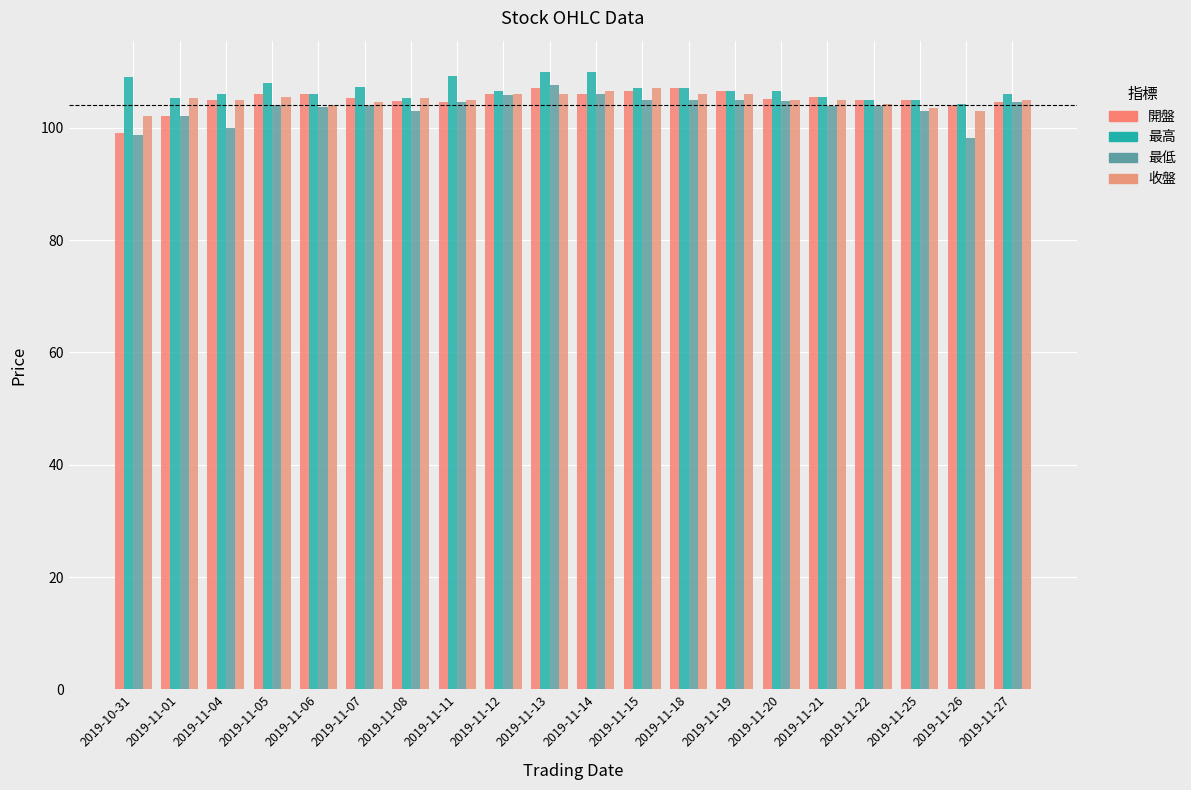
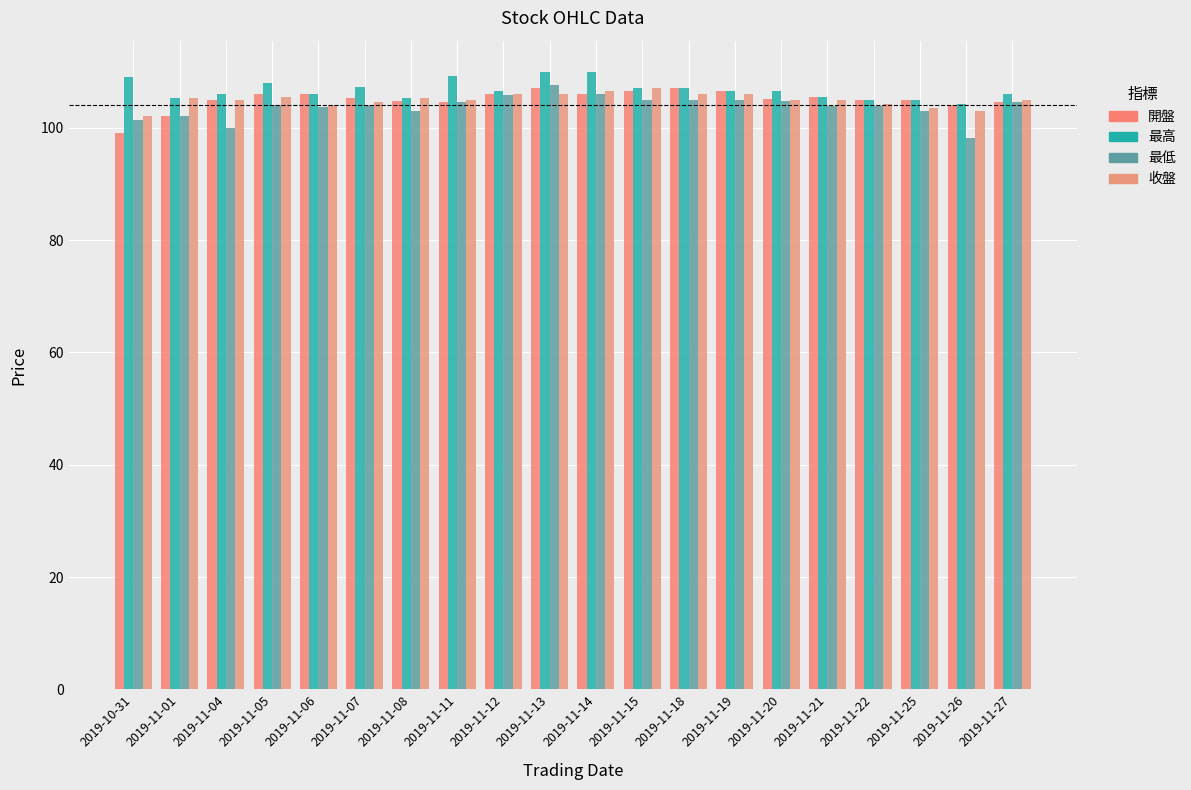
最低, 2019-10-31: 99 -> 101
